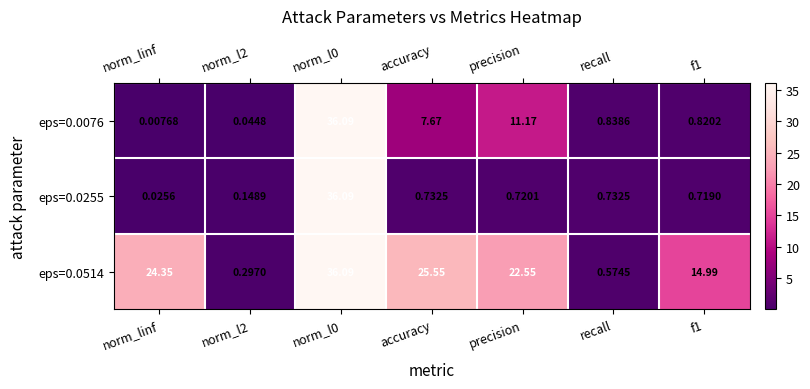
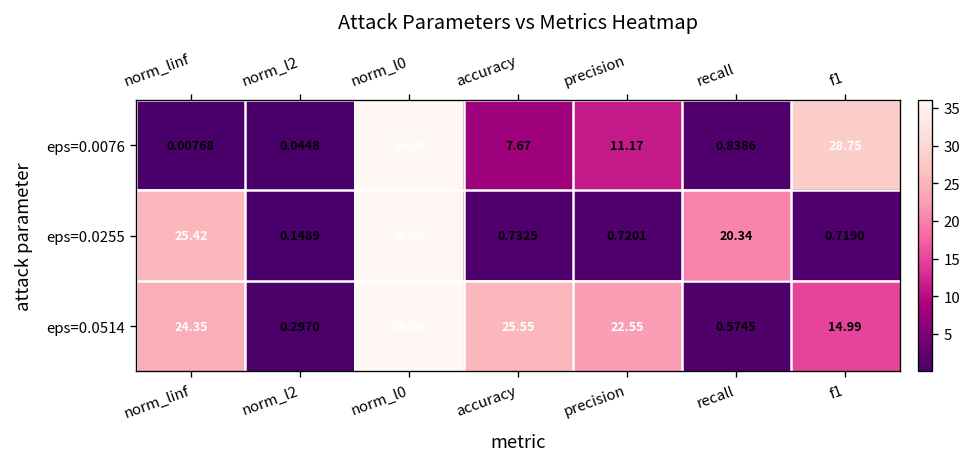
eps=0.0076, f1: 0.8202 -> 28.75
eps=0.0255, norm_linf: 0.0256 -> 25.42
eps=0.0255, recall: 0.7325 -> 20.34
